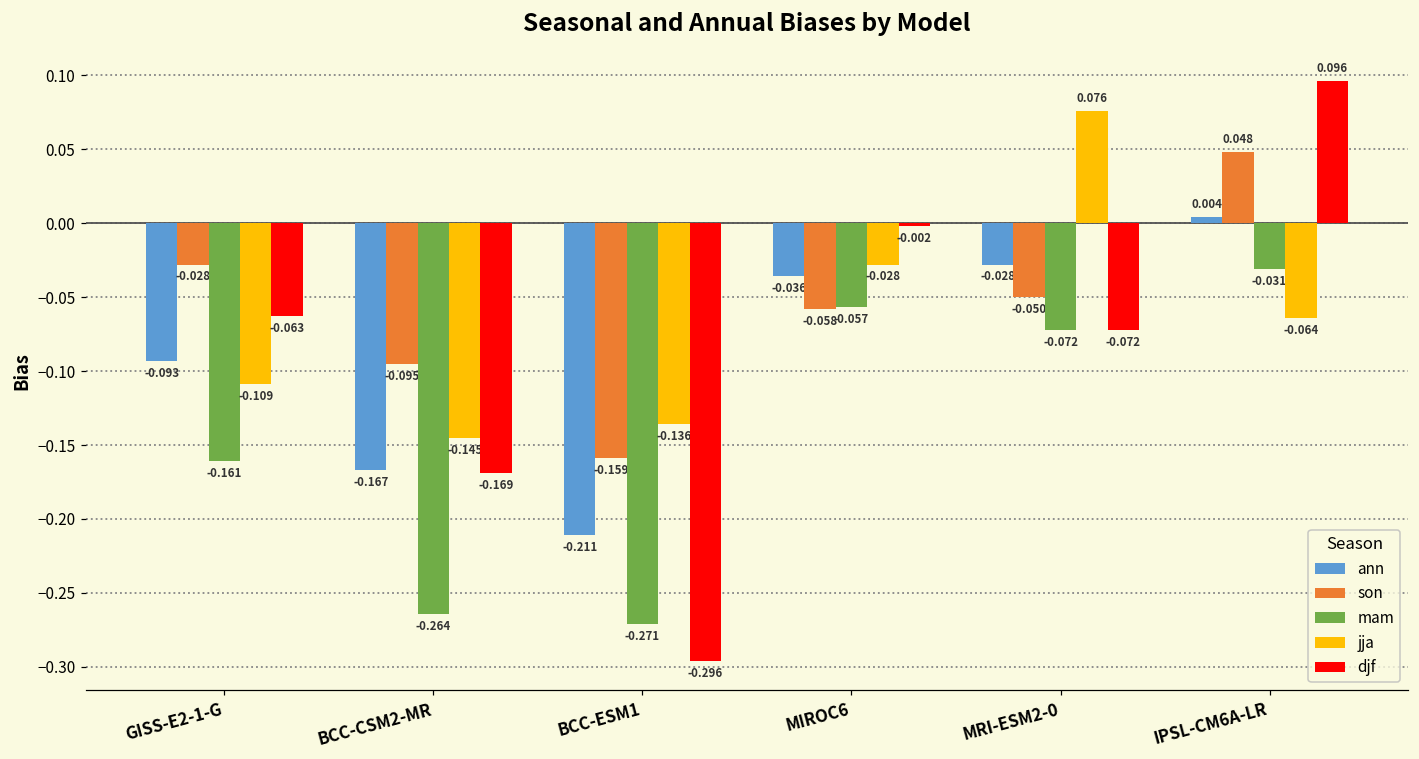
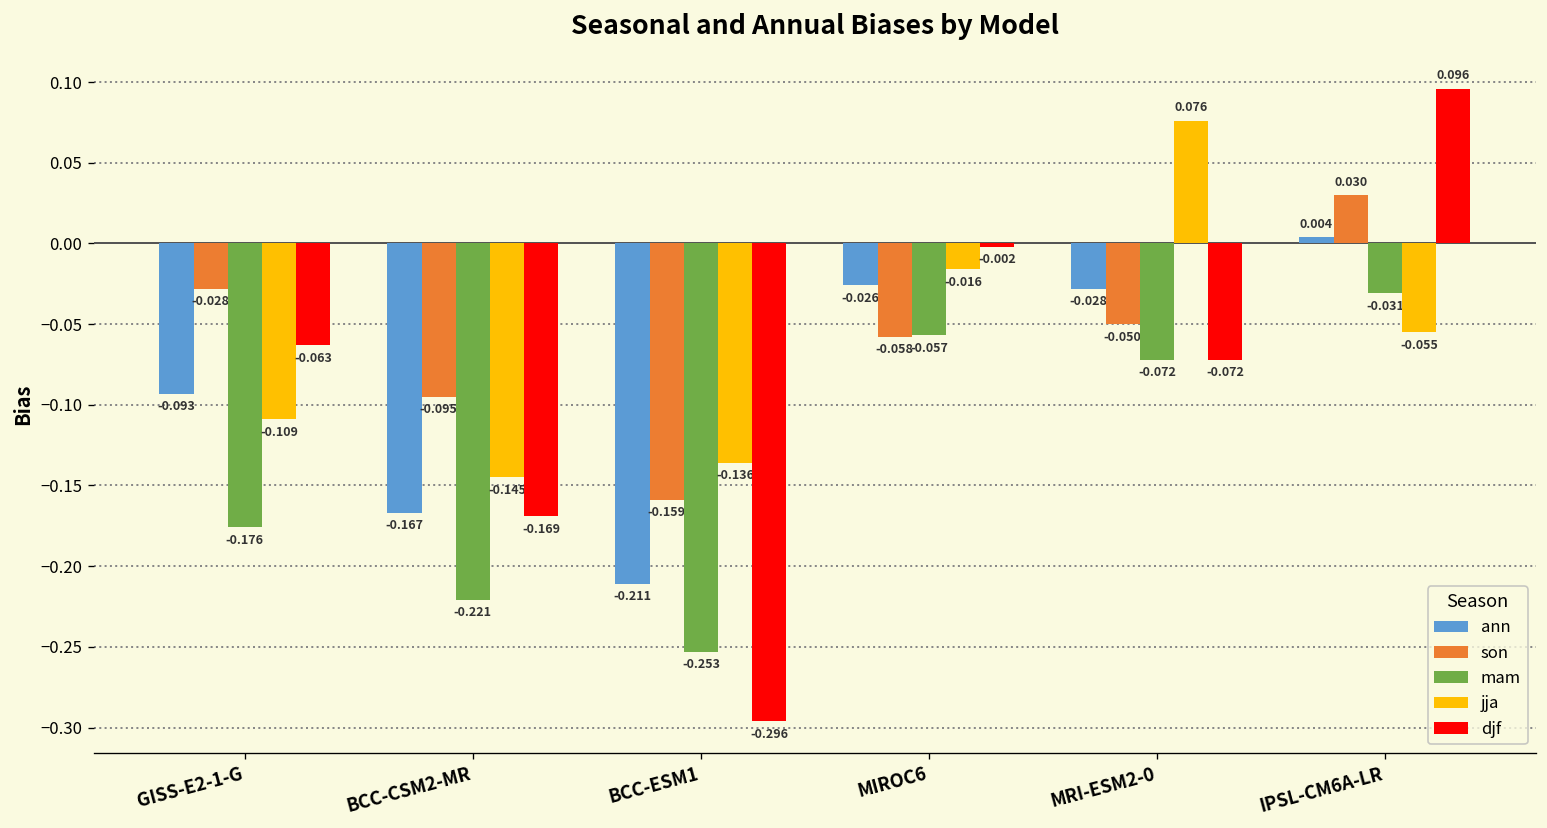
mam, GISS-E2-1-G: -0.161 -> -0.176
mam, BCC-CSM2-MR: -0.264 -> -0.221
mam, BCC-ESM1: -0.271 -> -0.253
ann, MIROC6: -0.036 -> -0.026
jja, MIROC6: -0.028 -> -0.016
son, IPSL-CM6A-LR: 0.048 -> 0.030
jja, IPSL-CM6A-LR: -0.064 -> -0.055
